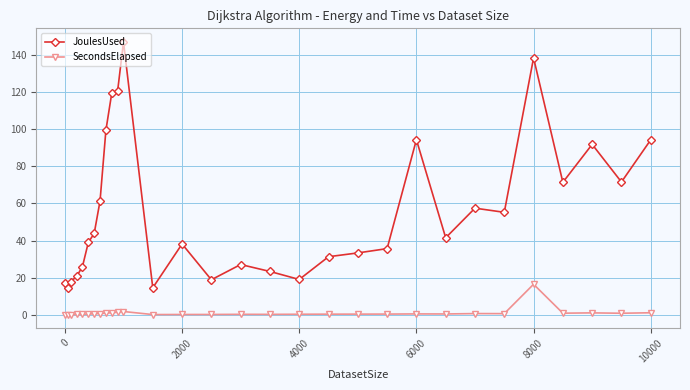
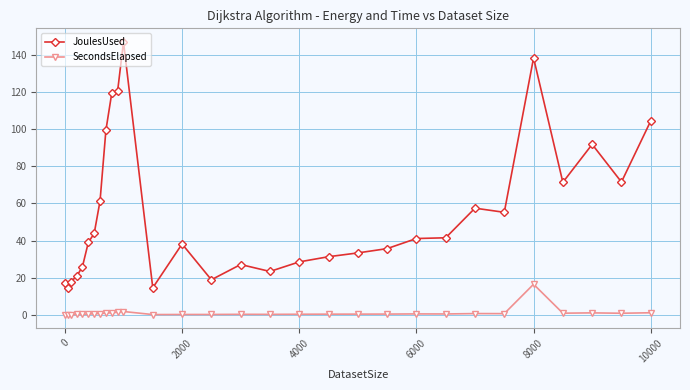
JoulesUsed, 4000: 19 -> 29
JoulesUsed, 6000: 94 -> 41
JoulesUsed, 10000: 94 -> 104
